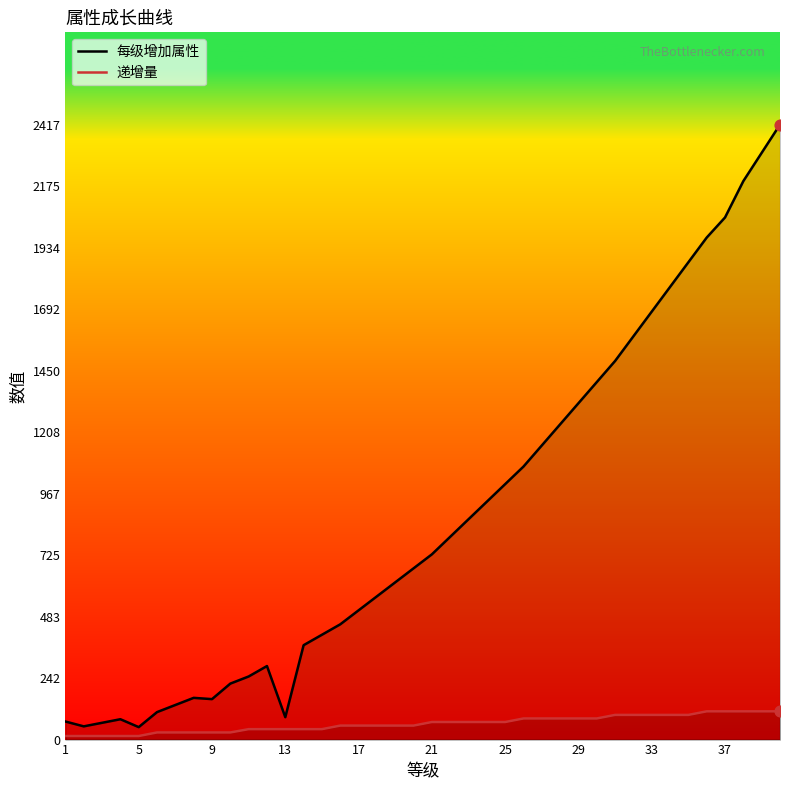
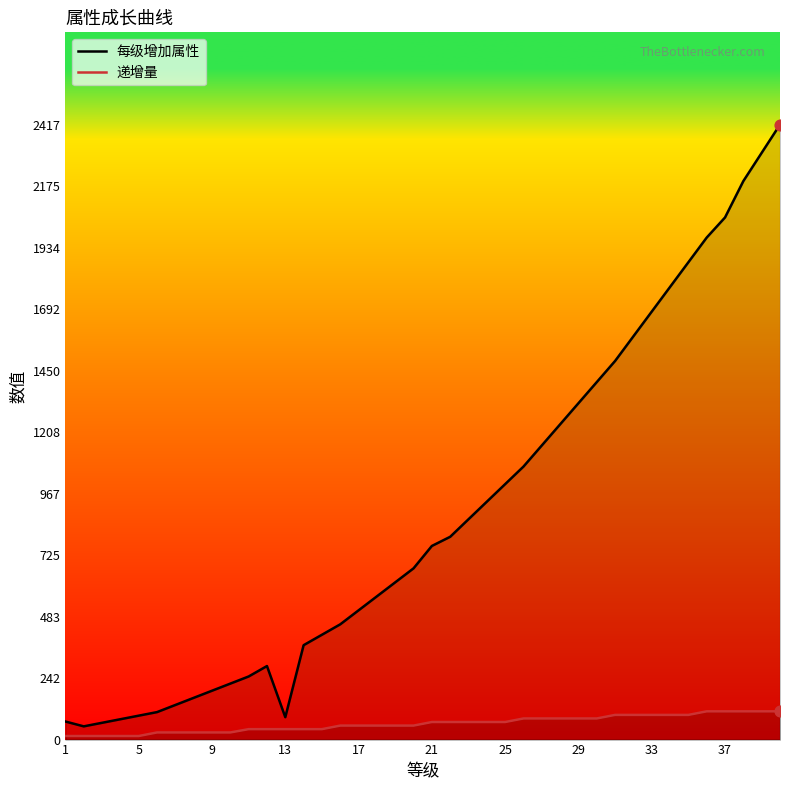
每级增加属性, 5: 50 -> 90
每级增加属性, 9: 160 -> 190
每级增加属性, 21: 730 -> 760
